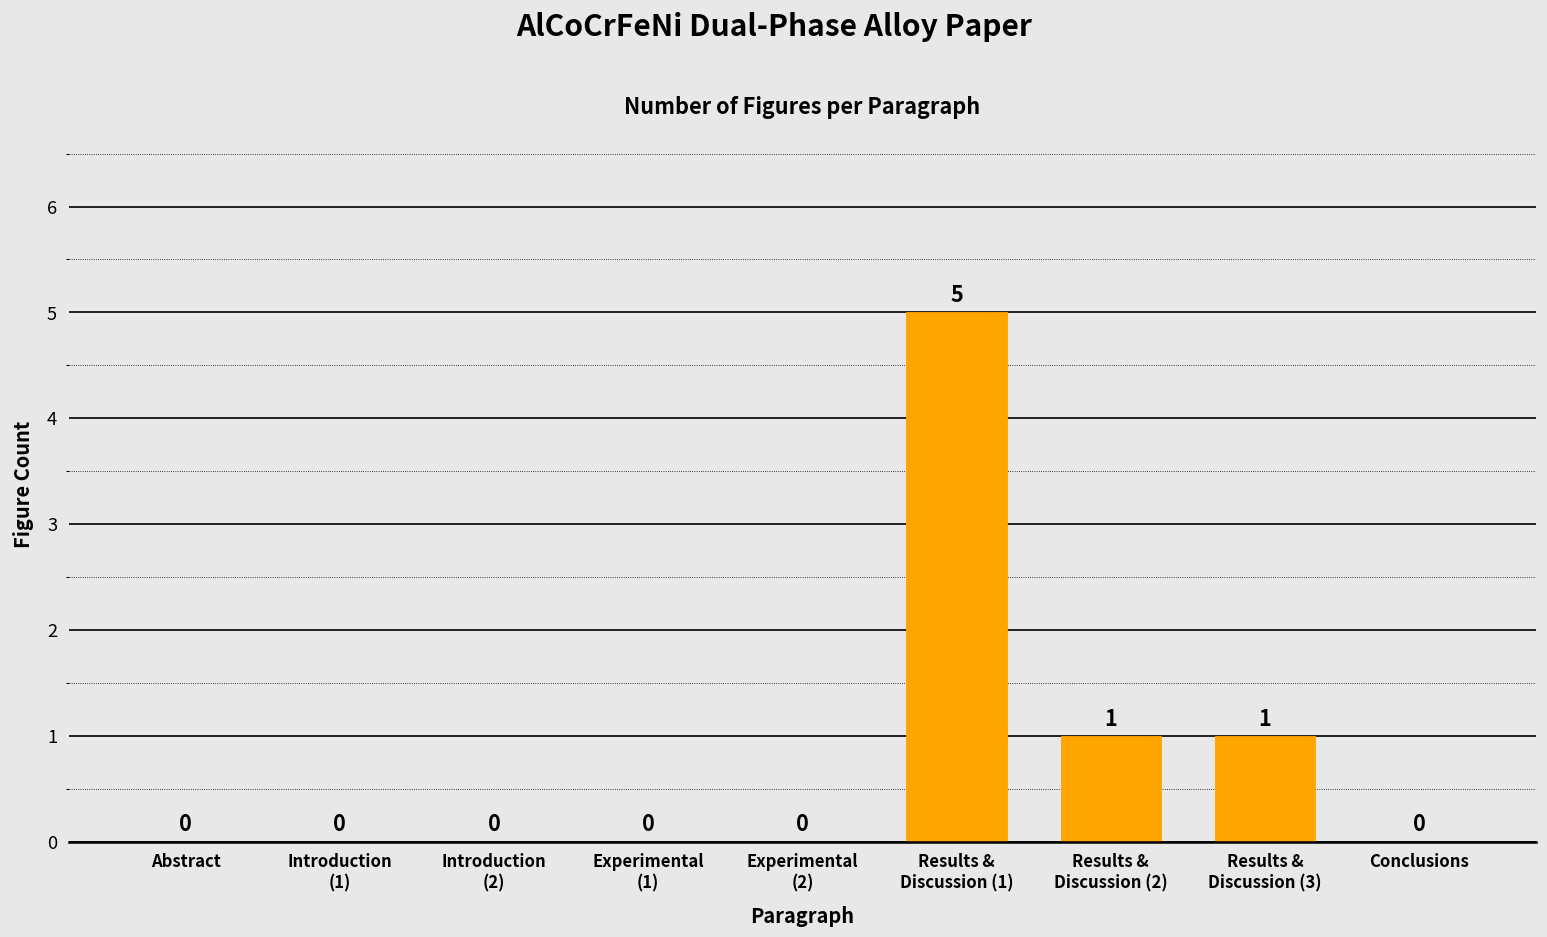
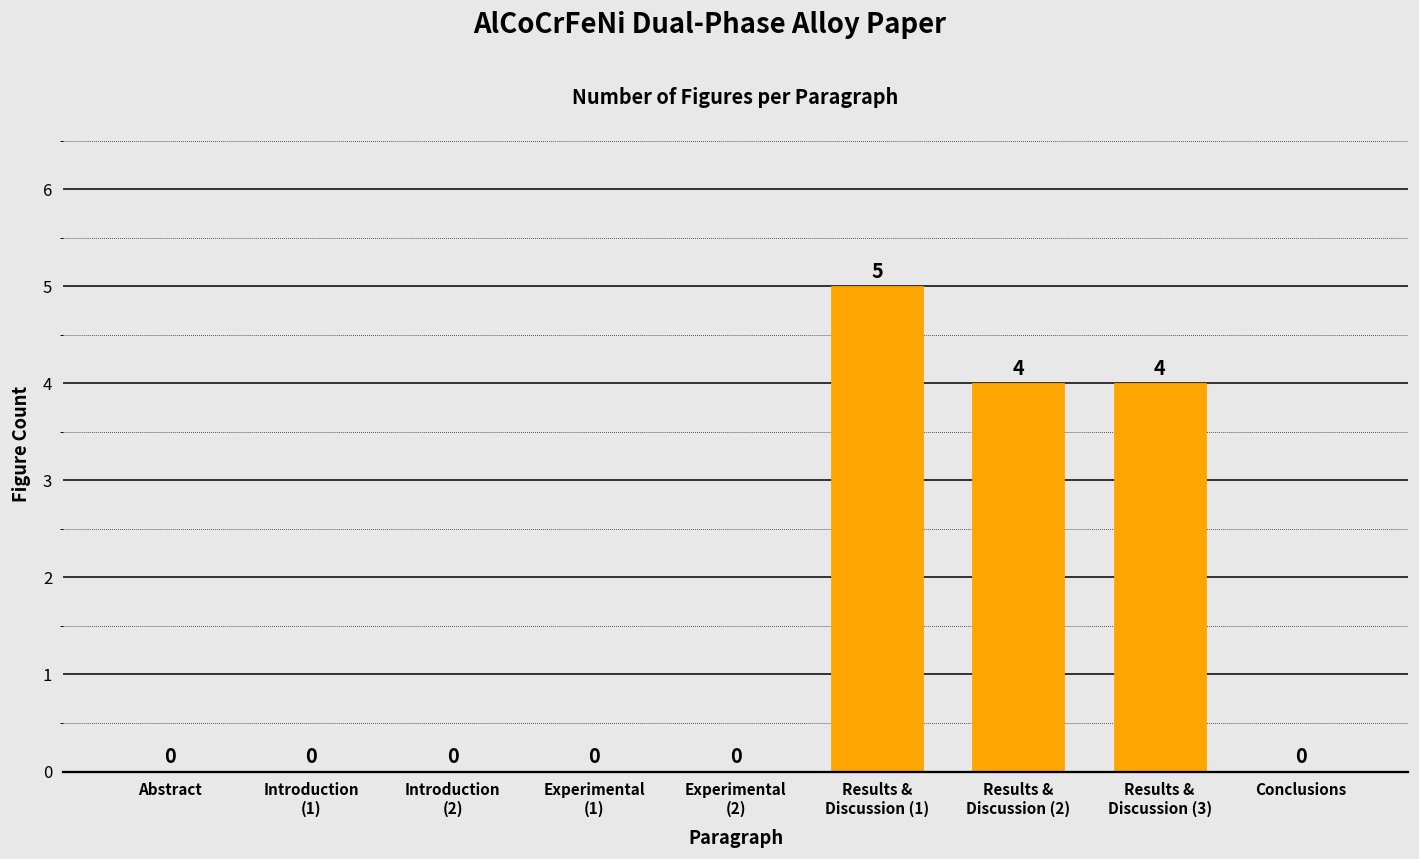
Results & Discussion (2): 1 -> 4
Results & Discussion (3): 1 -> 4
